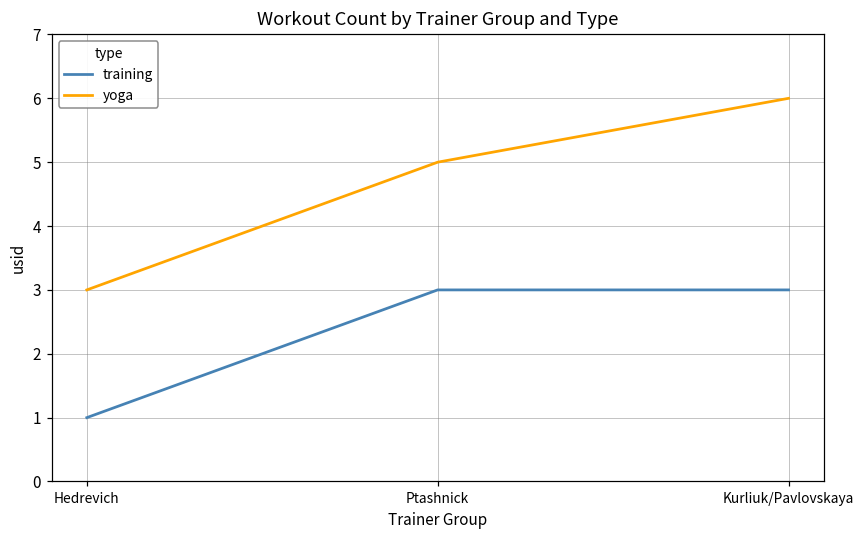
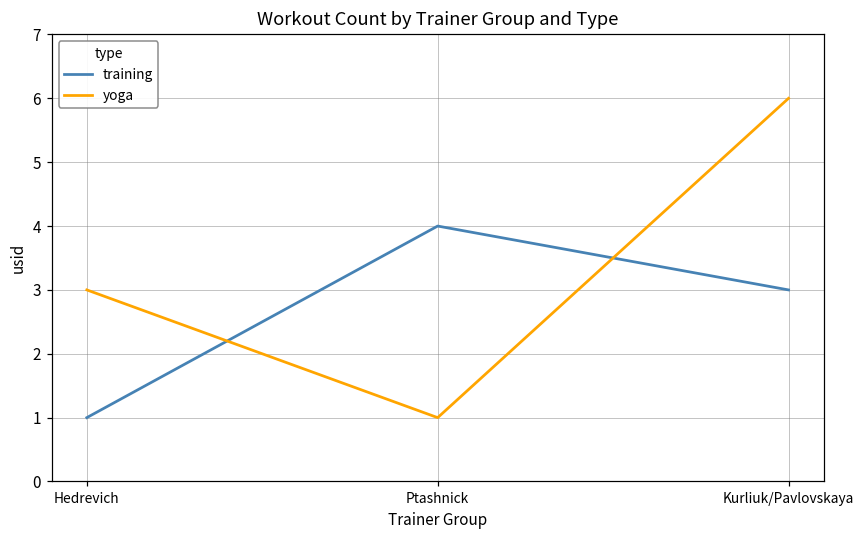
training, Ptashnick: 3 -> 4
yoga, Ptashnick: 5 -> 1
